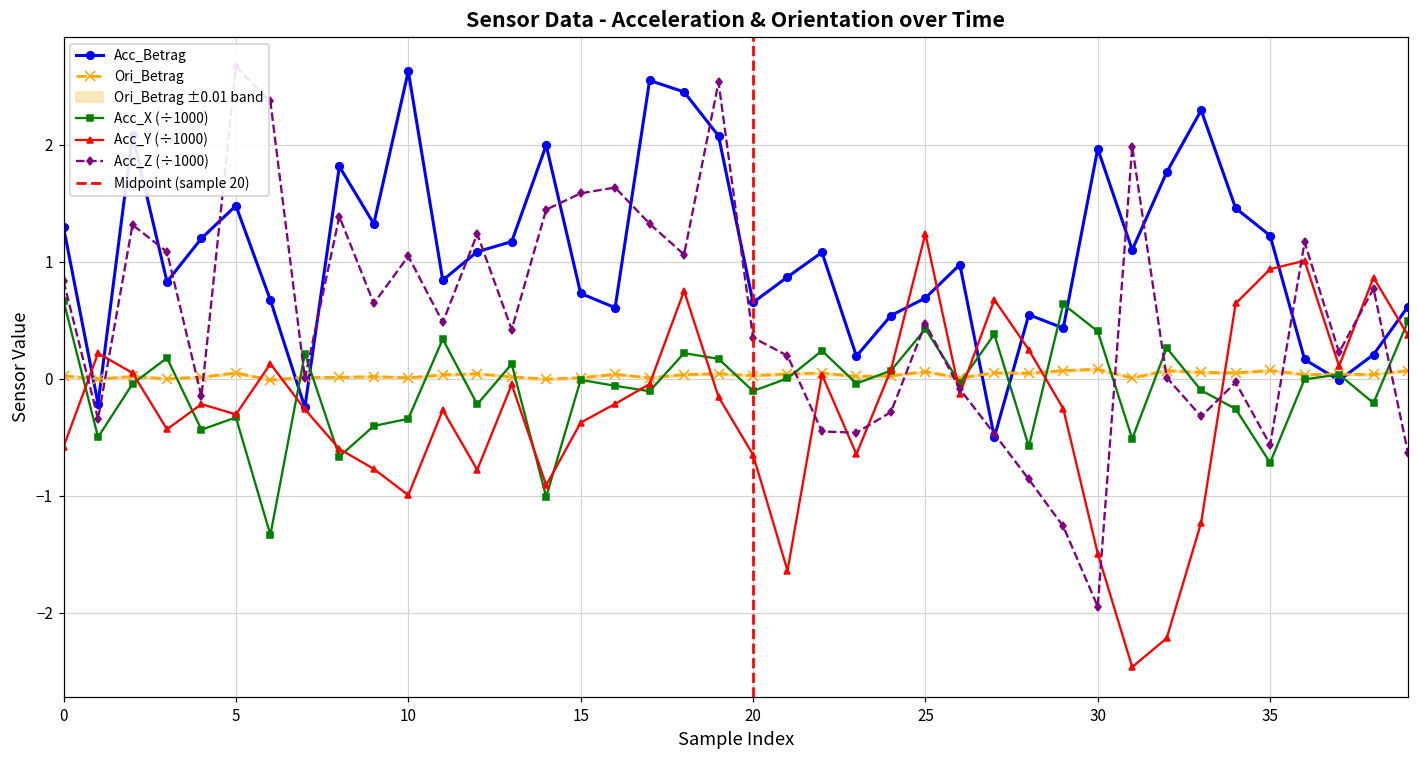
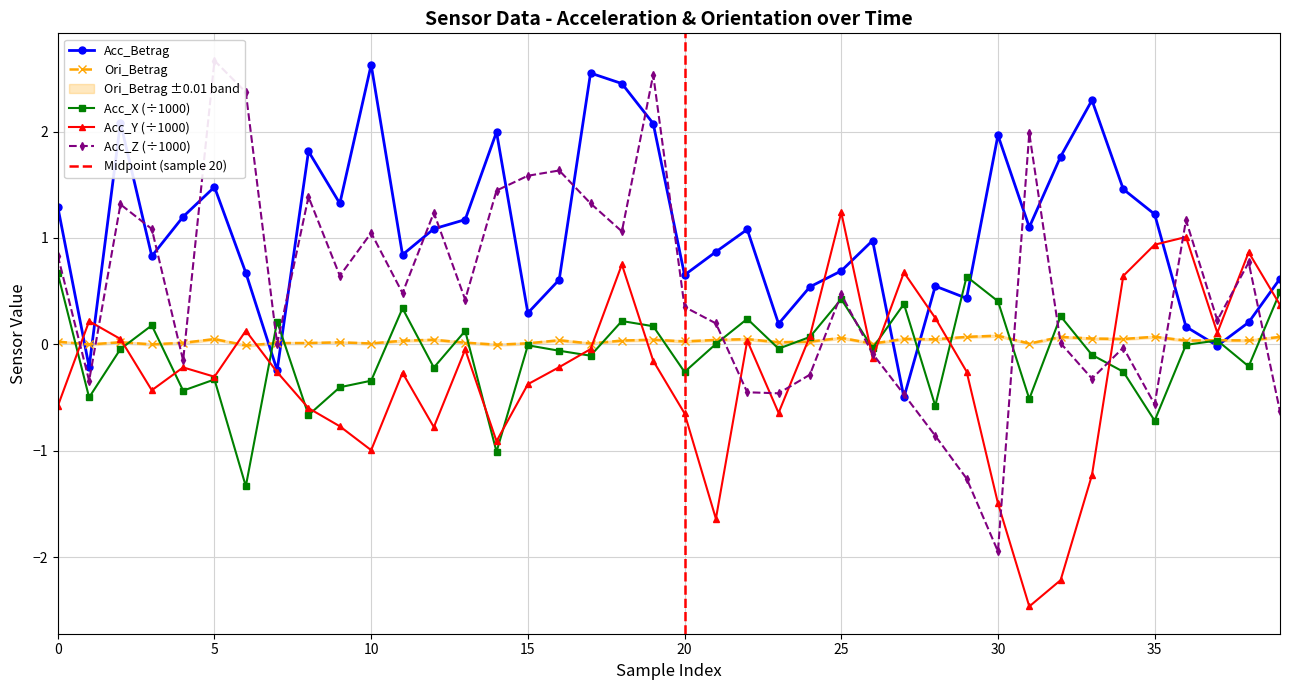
Acc_Betrag, 15: 0.73 -> 0.29
Acc_X (÷1000), 20: -0.10 -> -0.26
